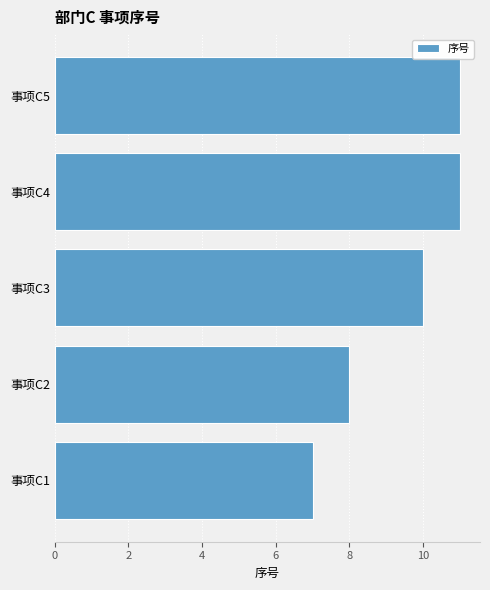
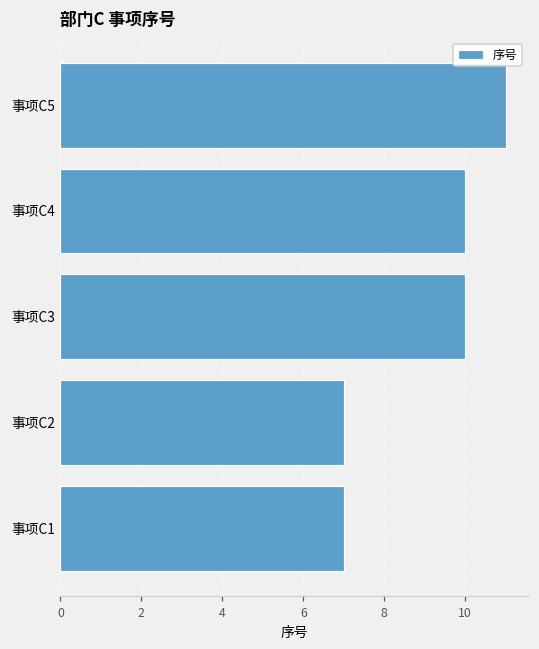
事项C4: 11 -> 10
事项C2: 8 -> 7
